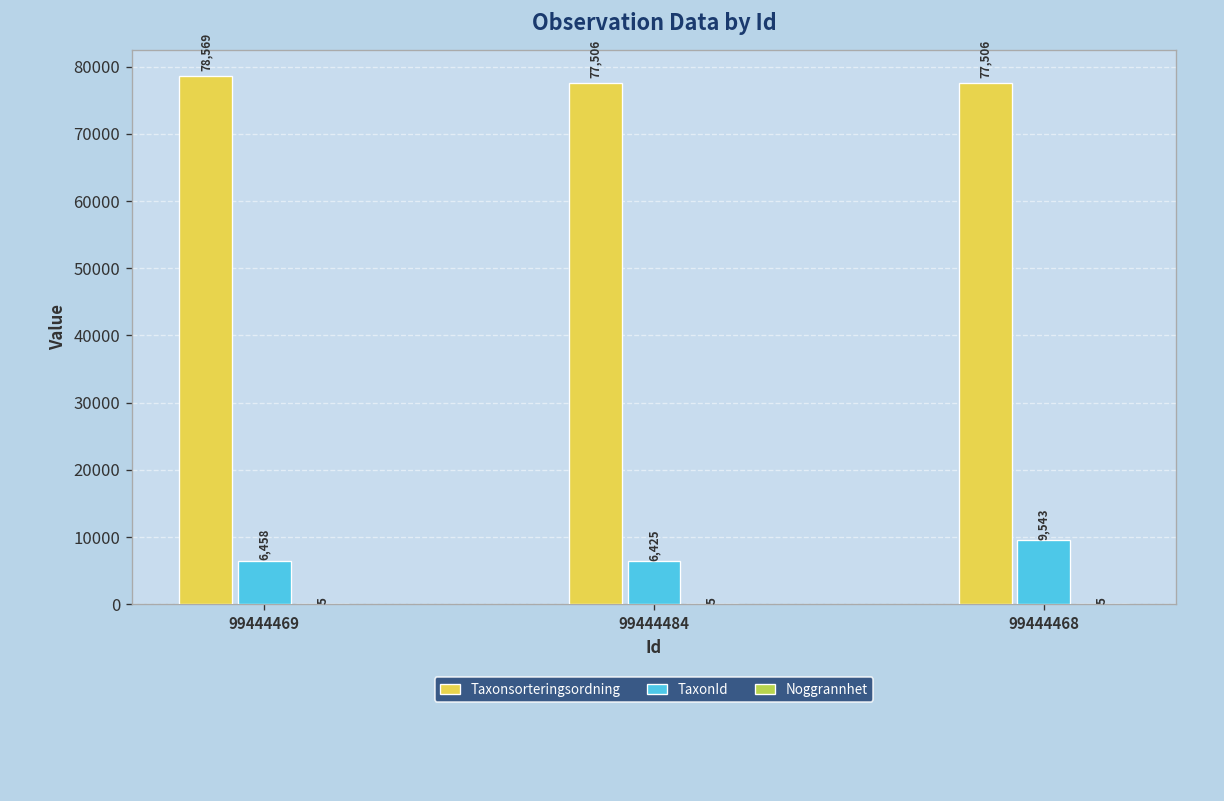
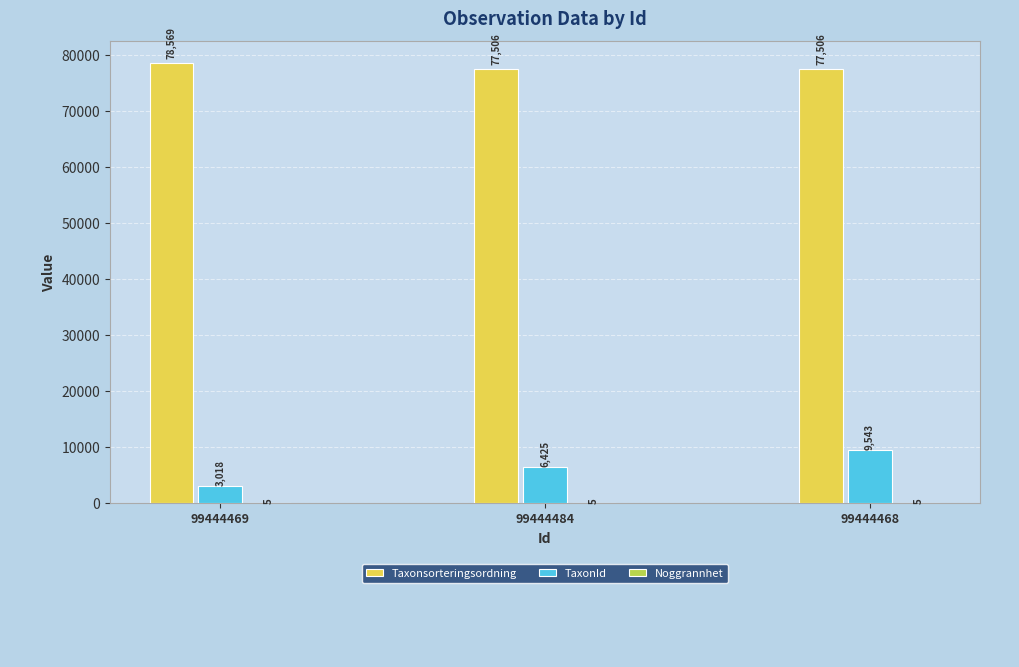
TaxonId, 99444469: 6,458 -> 3,018
